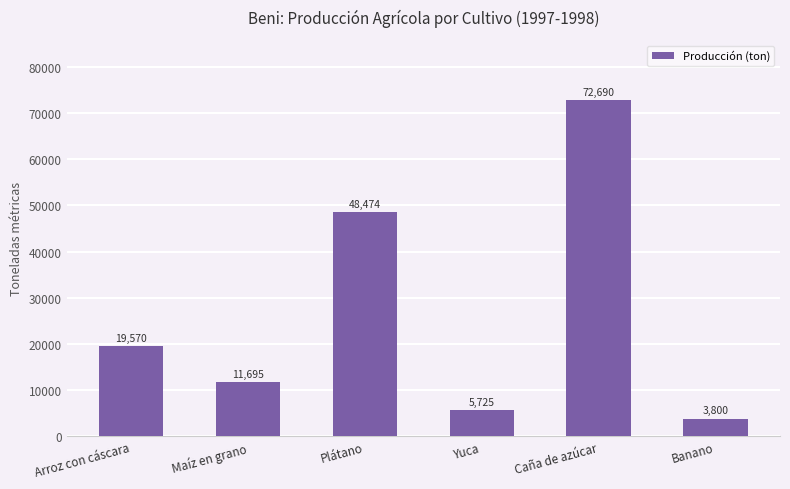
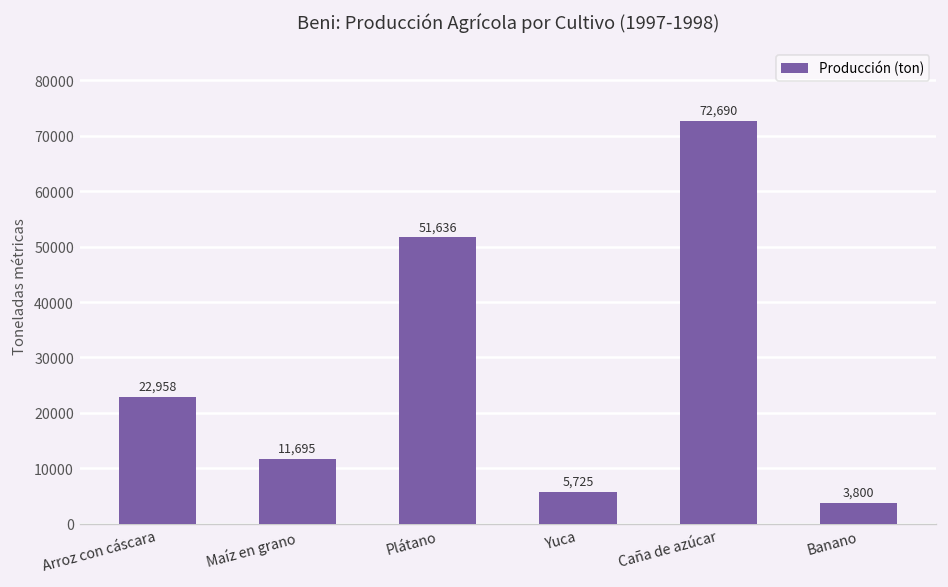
Arroz con cáscara: 19,570 -> 22,958
Plátano: 48,474 -> 51,636
